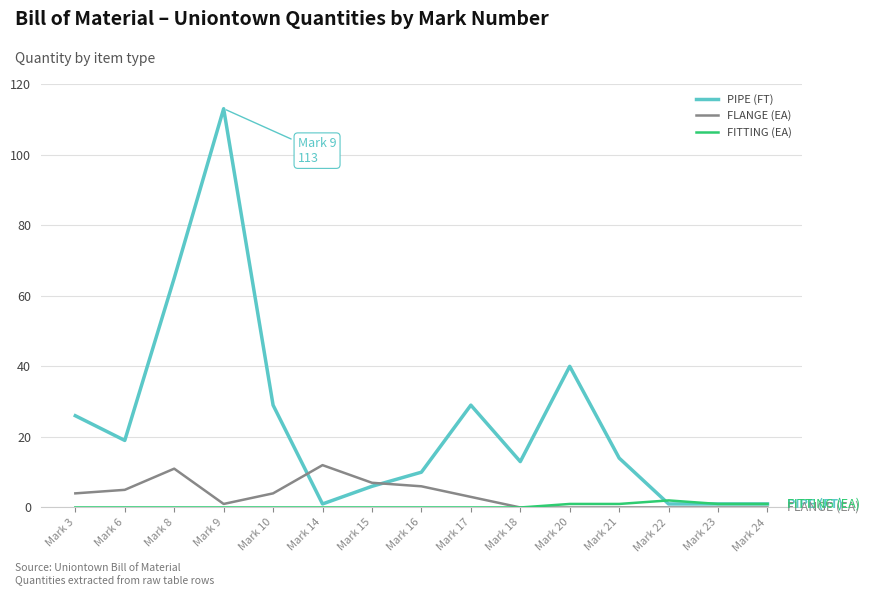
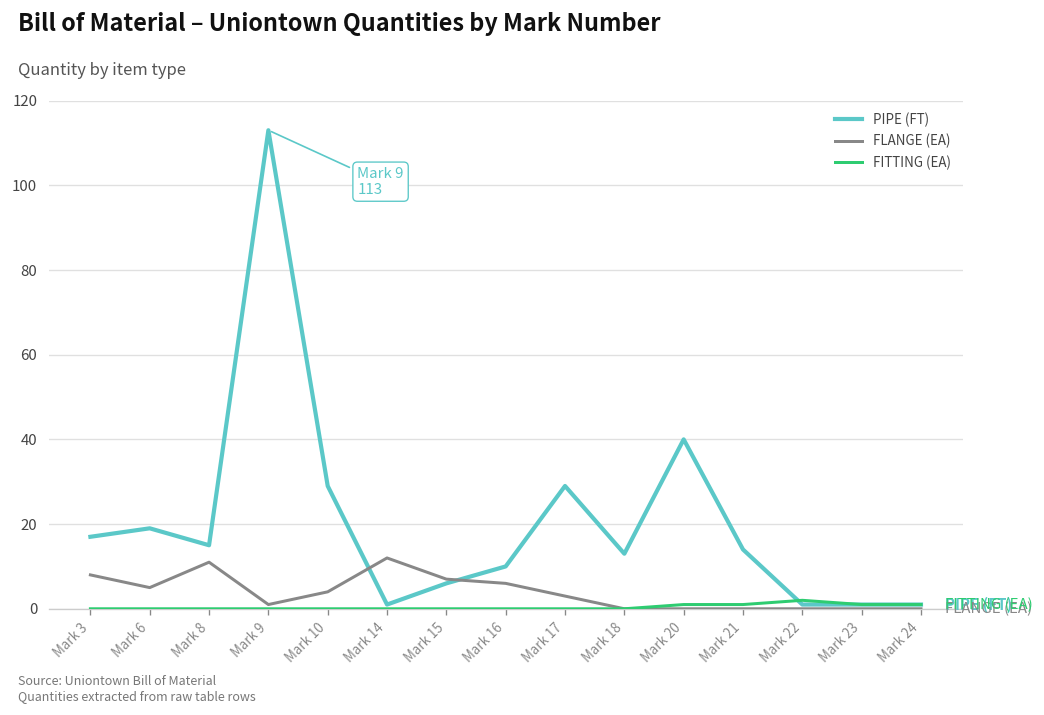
PIPE (FT), Mark 3: 26 -> 17
FLANGE (EA), Mark 3: 4 -> 8
PIPE (FT), Mark 8: 65 -> 15
